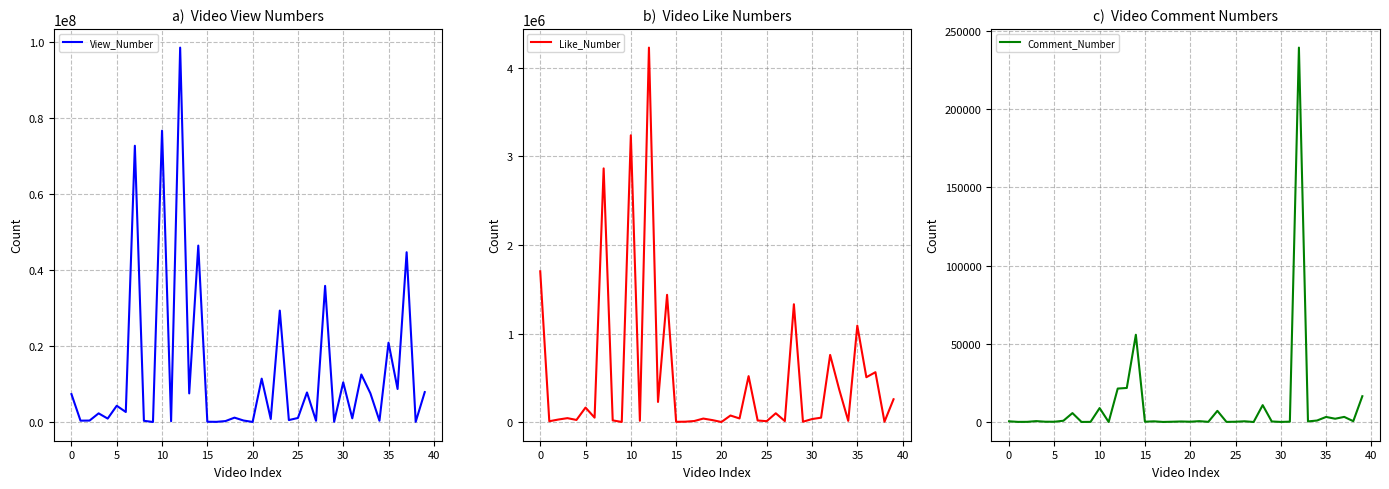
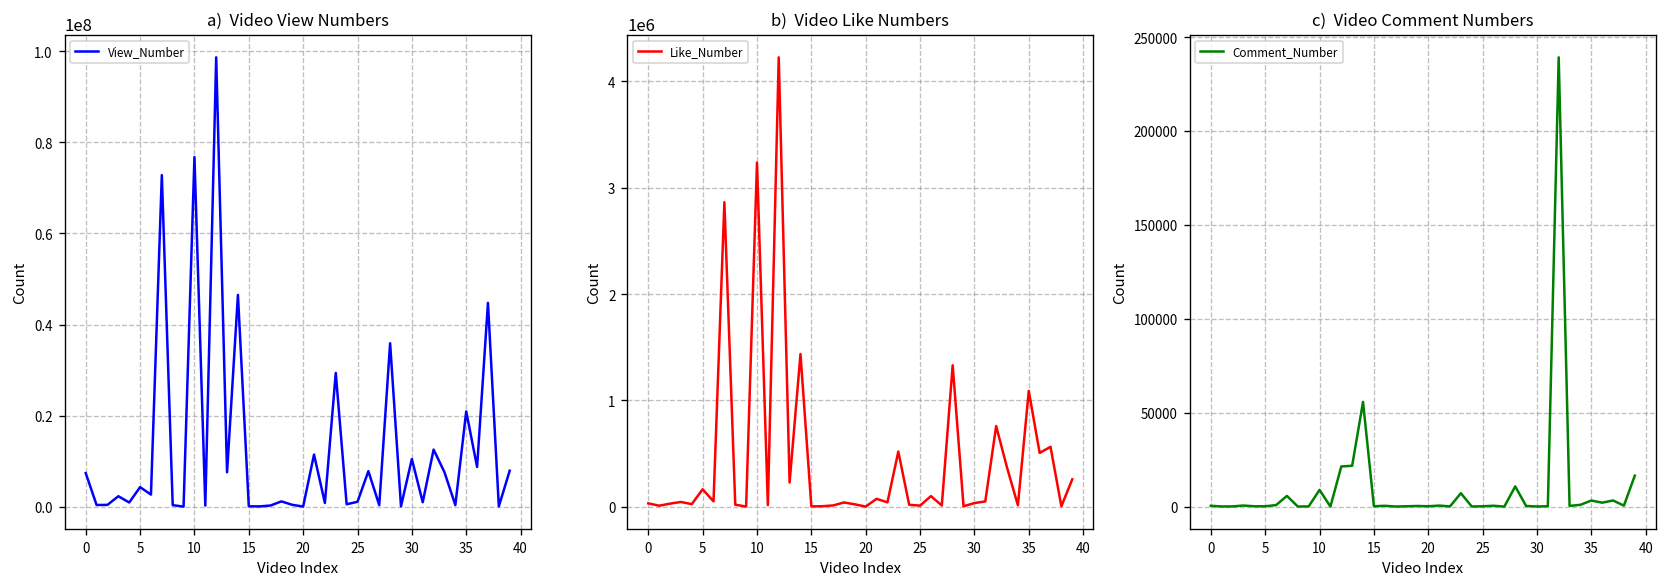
b) Video Like Numbers, 0: 1700000 -> 0
